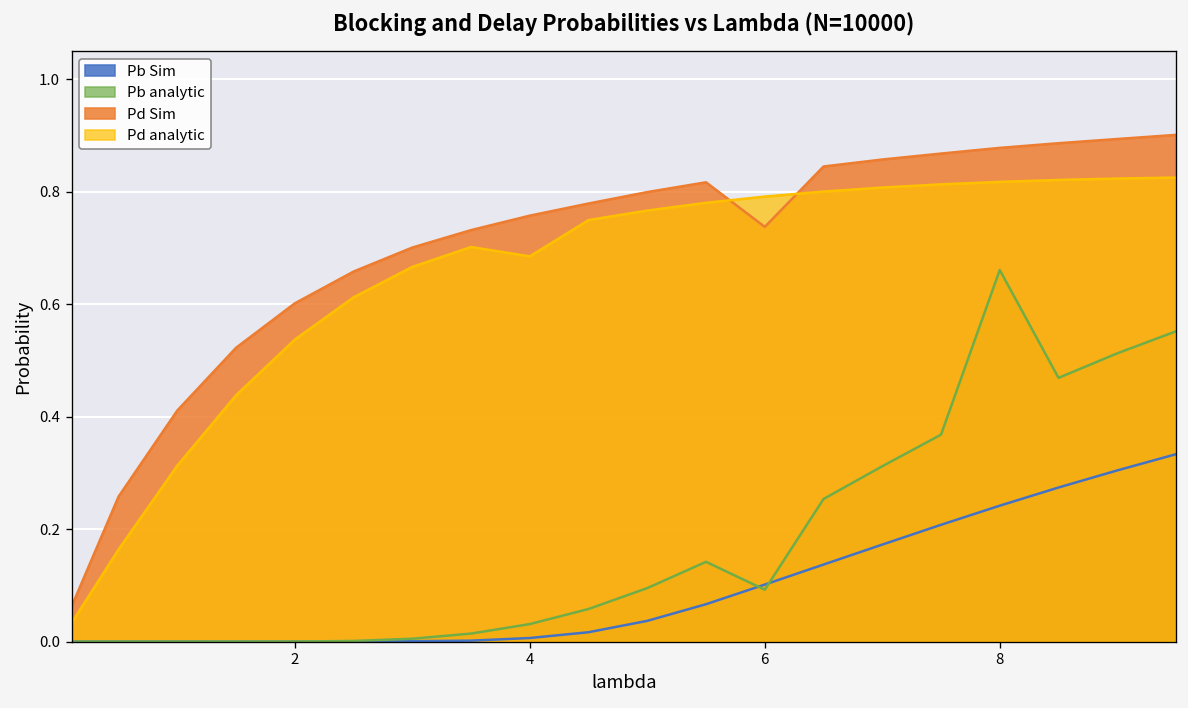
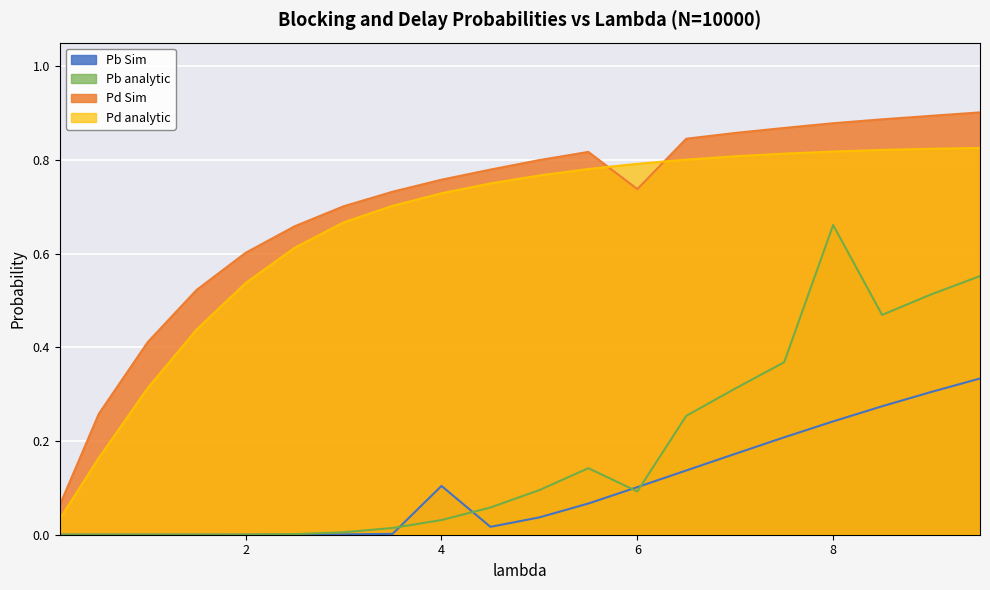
Pb Sim, 4: 0.01 -> 0.10
Pd analytic, 4: 0.69 -> 0.73
